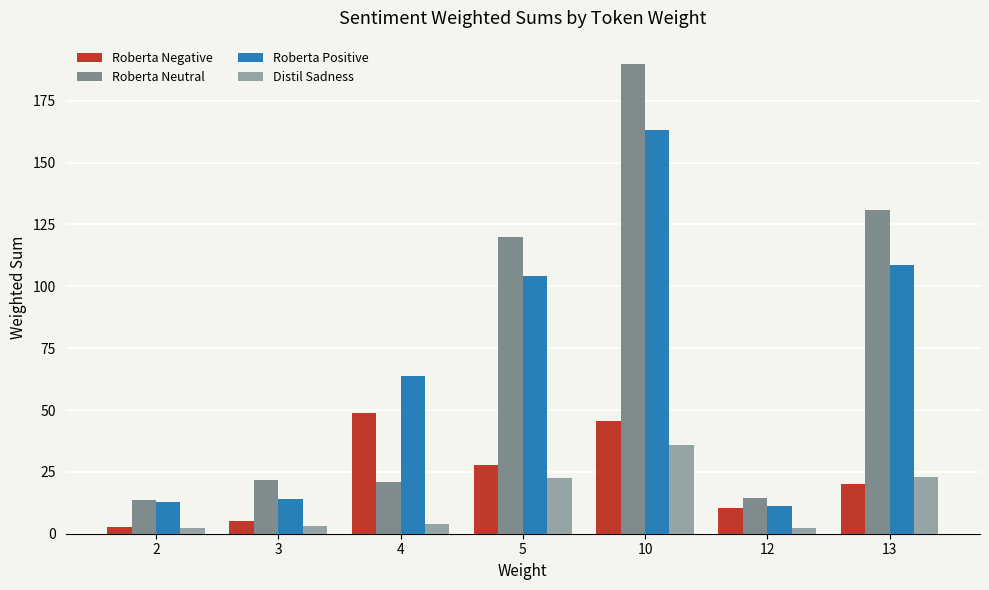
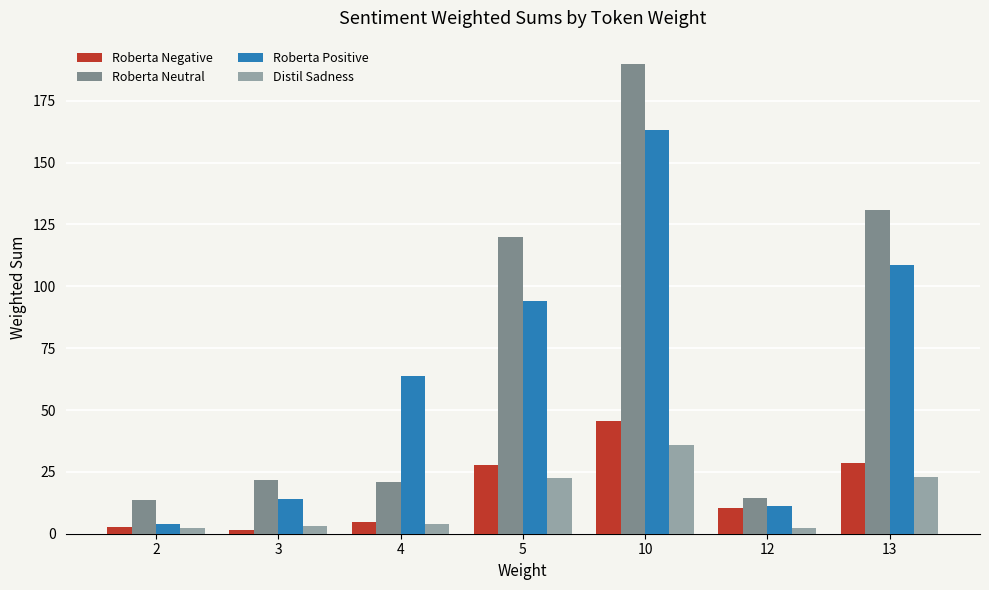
Roberta Positive, 2: 13 -> 4
Roberta Negative, 3: 5 -> 2
Roberta Negative, 4: 49 -> 5
Roberta Positive, 5: 104 -> 94
Roberta Negative, 13: 20 -> 29
